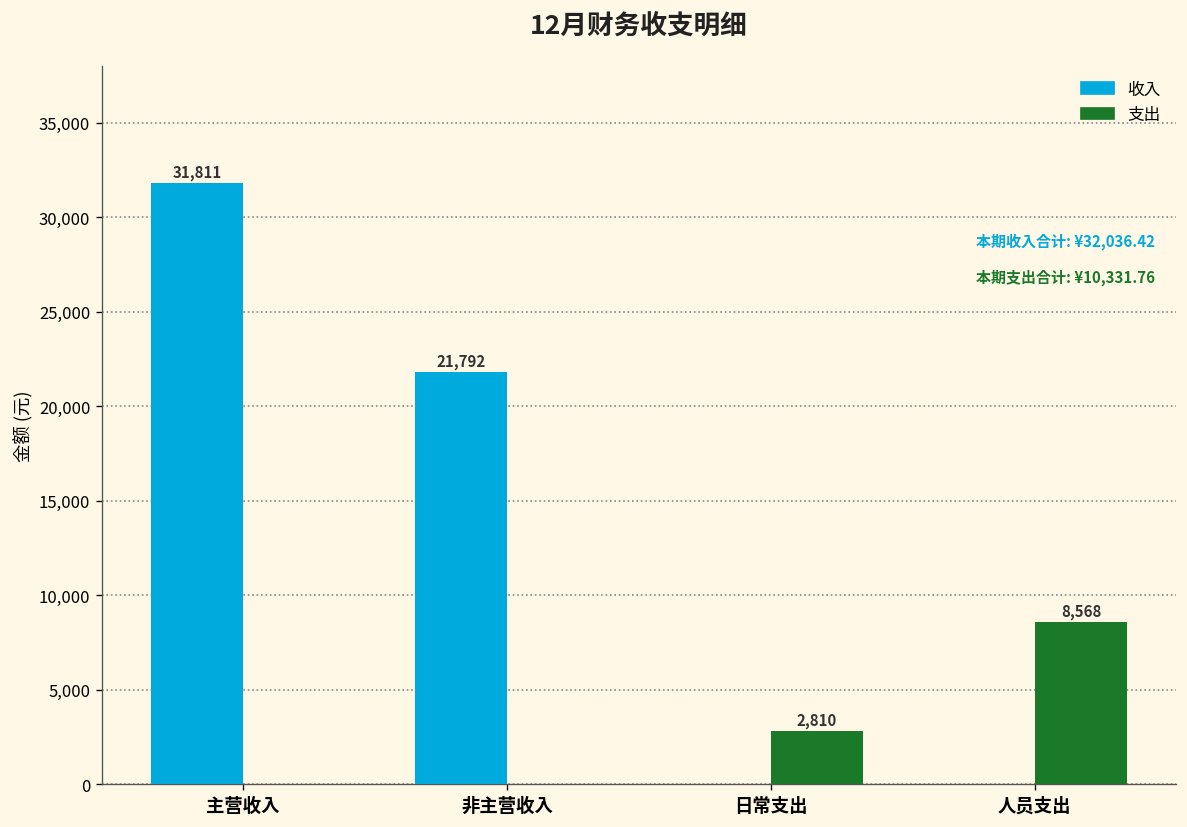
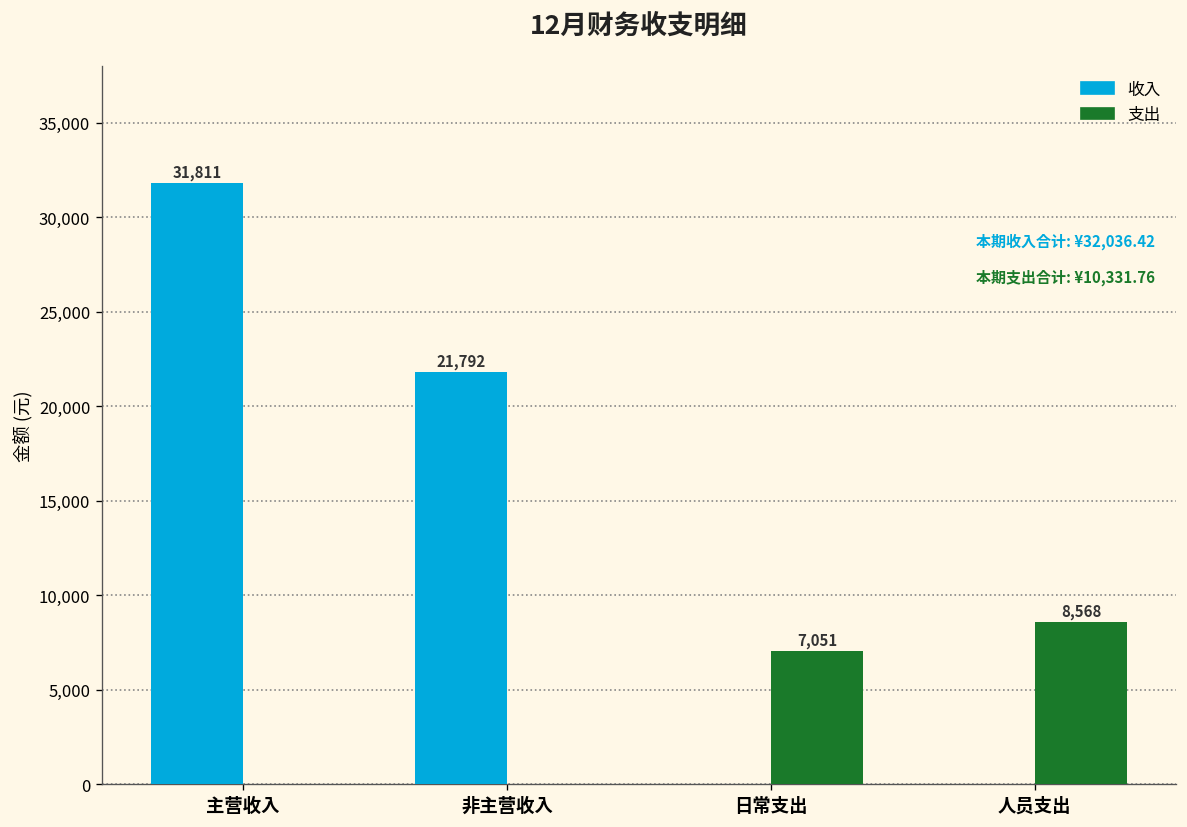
支出, 日常支出: 2,810 -> 7,051
